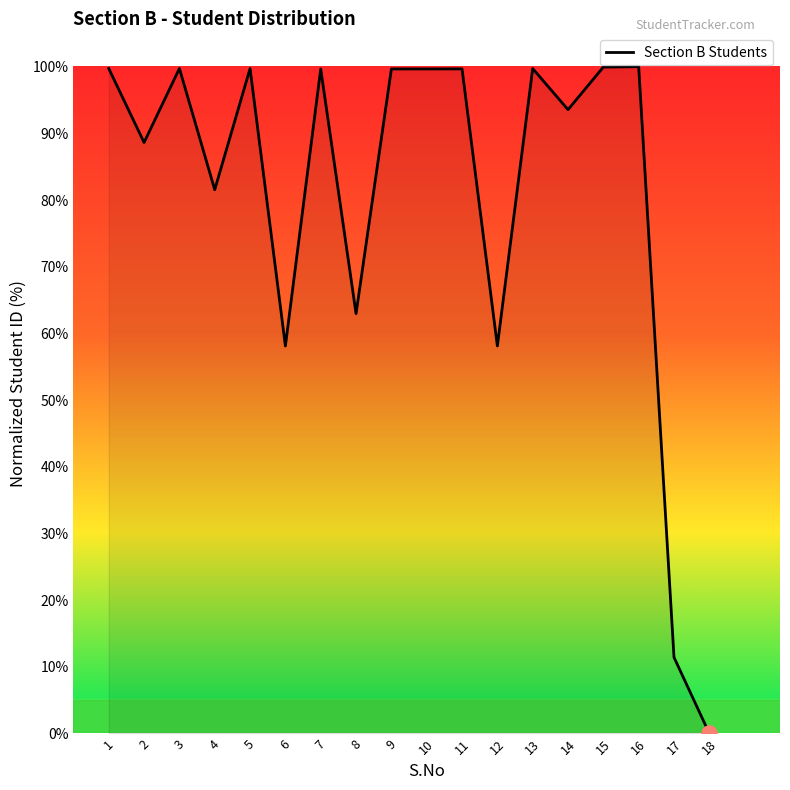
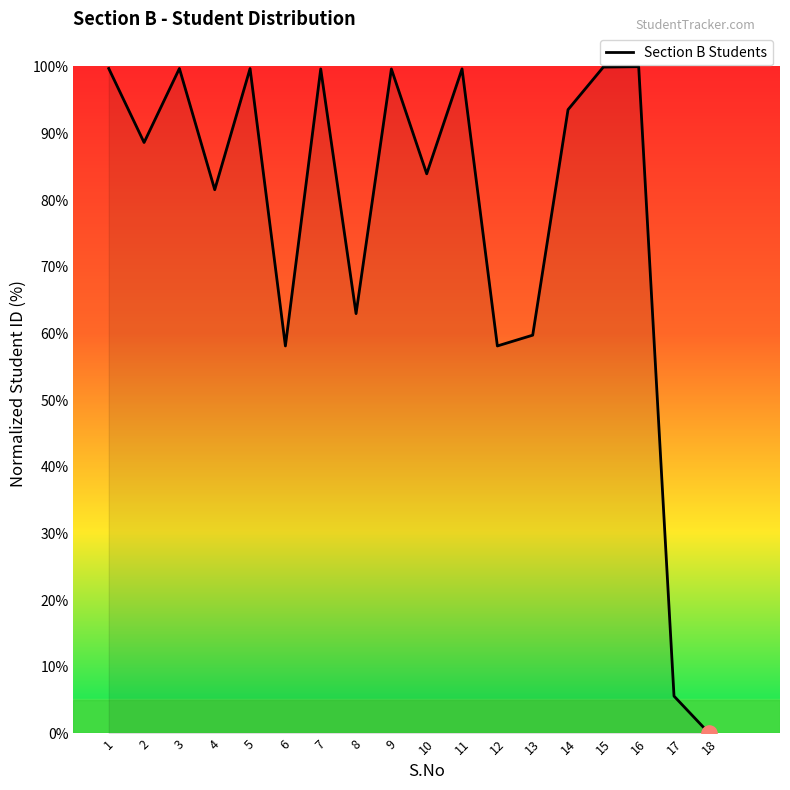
Section B Students, 10: 100% -> 84%
Section B Students, 13: 100% -> 60%
Section B Students, 17: 11% -> 6%
